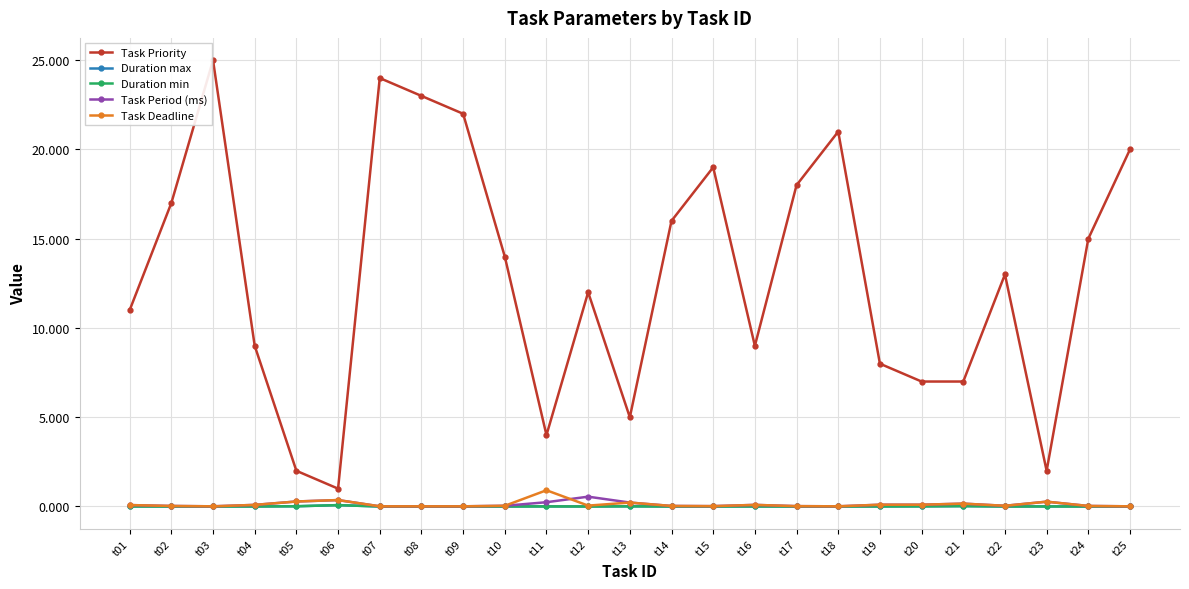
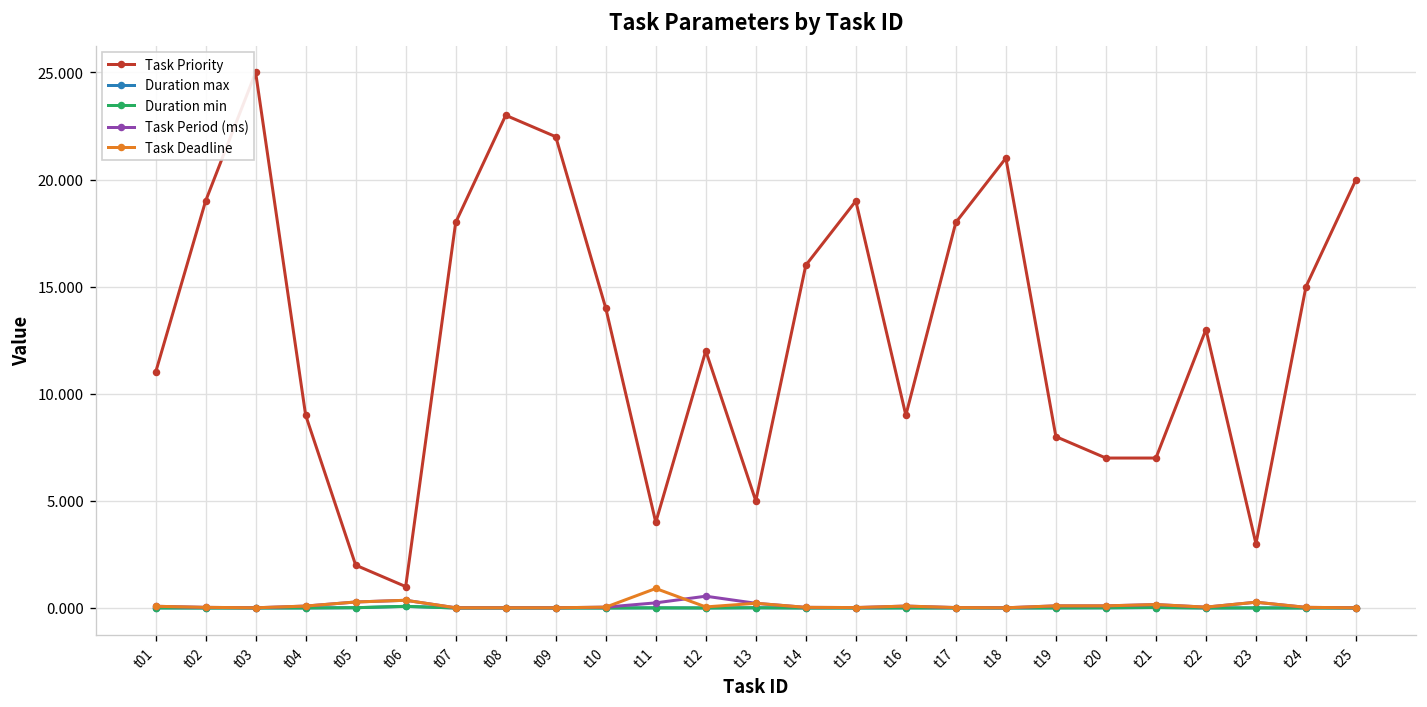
Task Priority, t02: 17 -> 19
Task Priority, t07: 24 -> 18
Task Priority, t23: 2 -> 3
